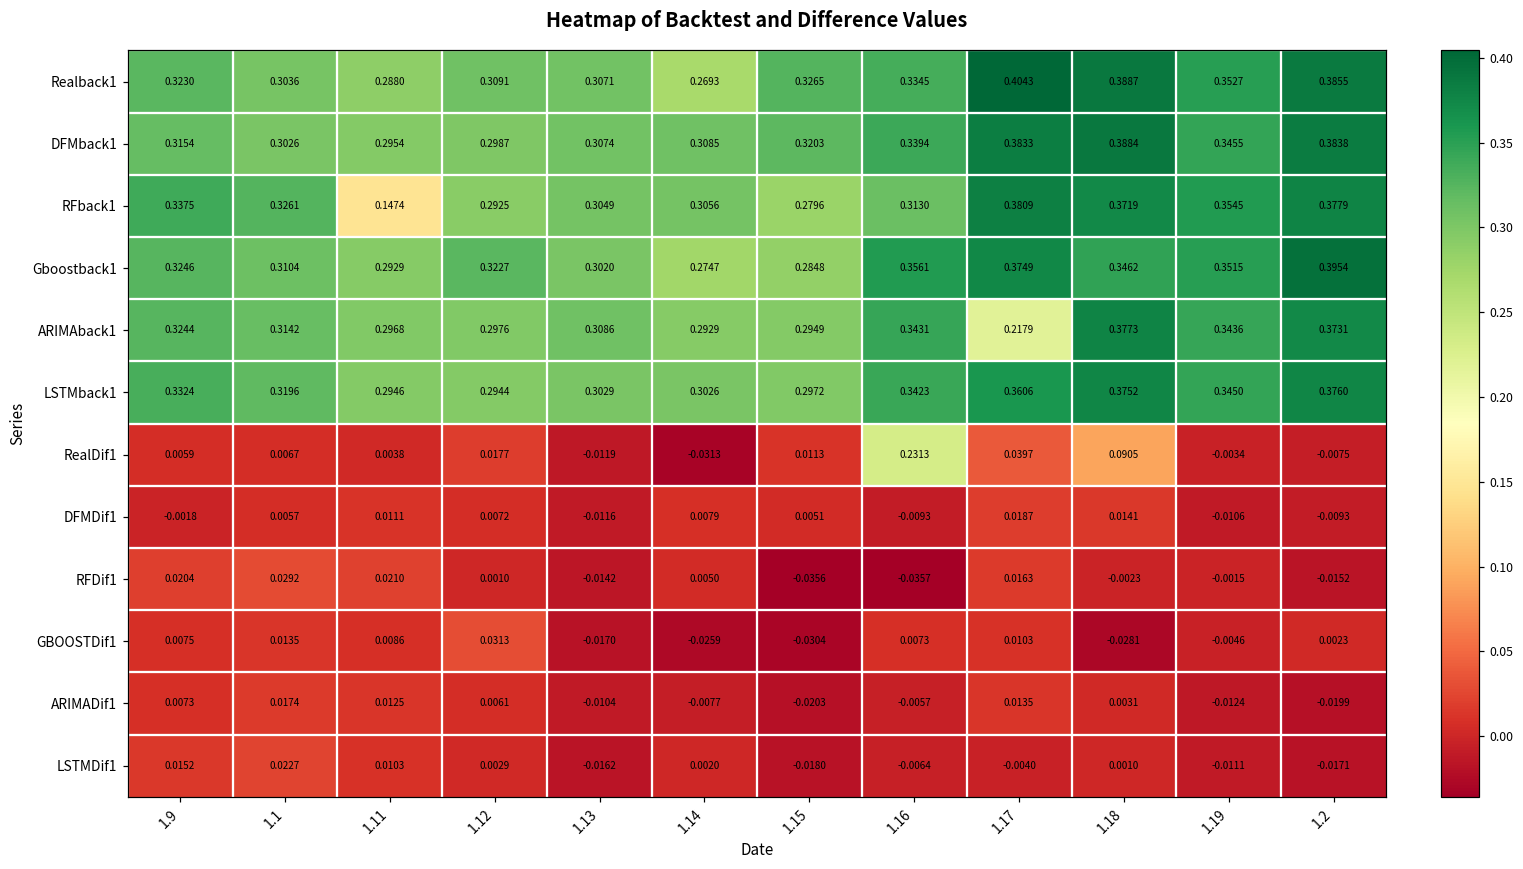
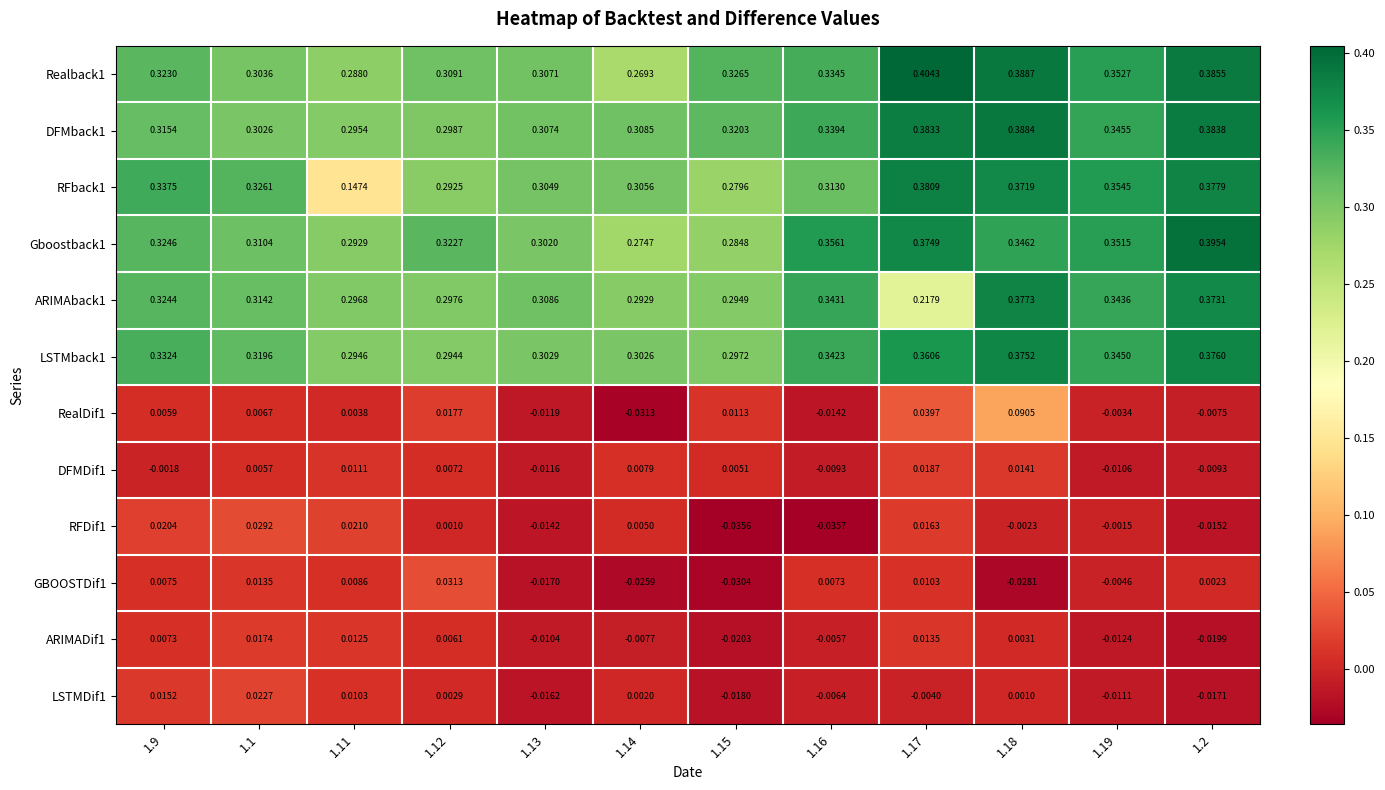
RealDif1, 1.16: 0.2313 -> -0.0142
